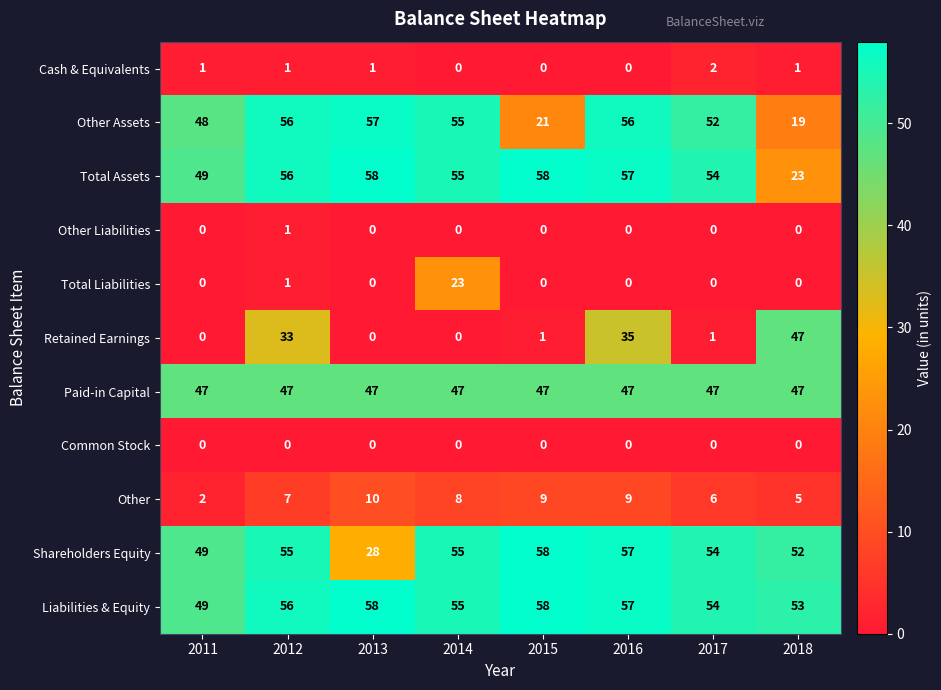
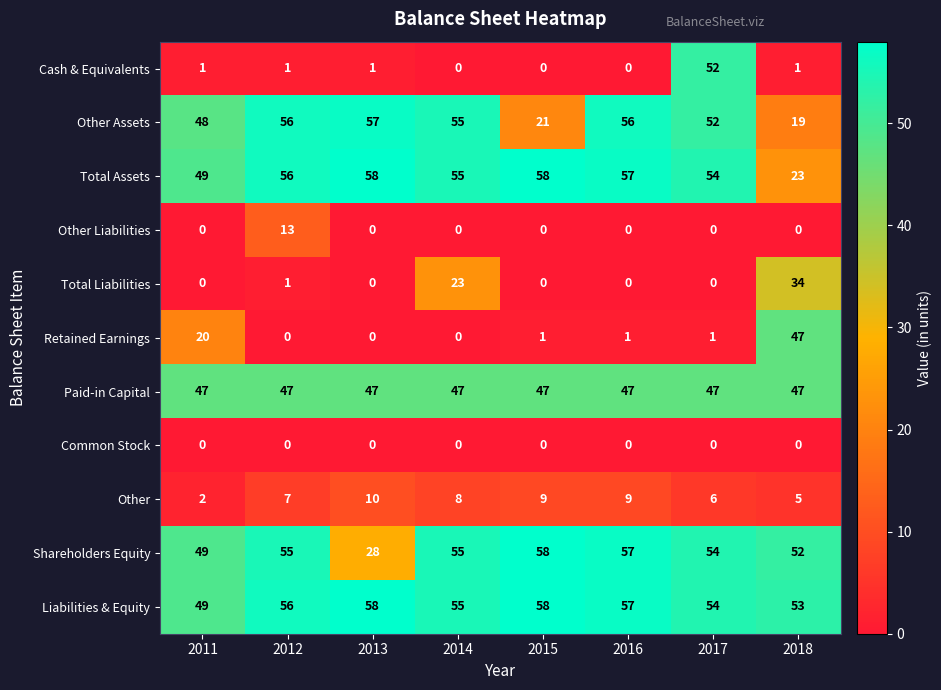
Cash & Equivalents, 2017: 2 -> 52
Other Liabilities, 2012: 1 -> 13
Total Liabilities, 2018: 0 -> 34
Retained Earnings, 2011: 0 -> 20
Retained Earnings, 2012: 33 -> 0
Retained Earnings, 2016: 35 -> 1
